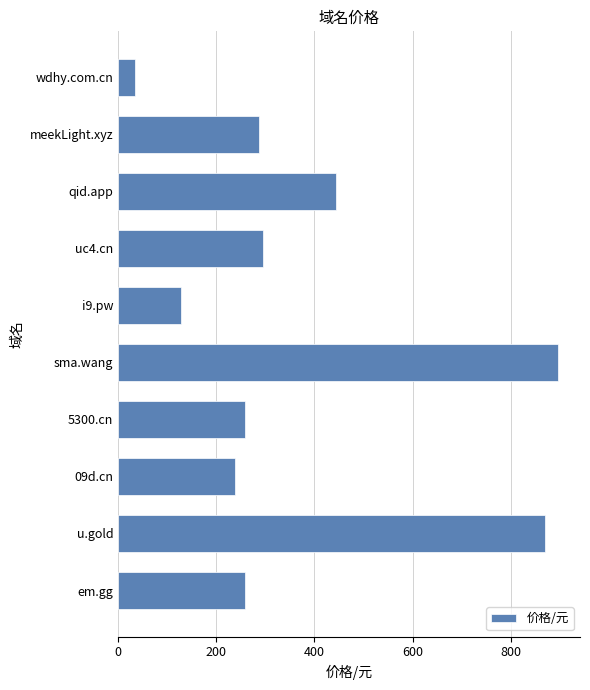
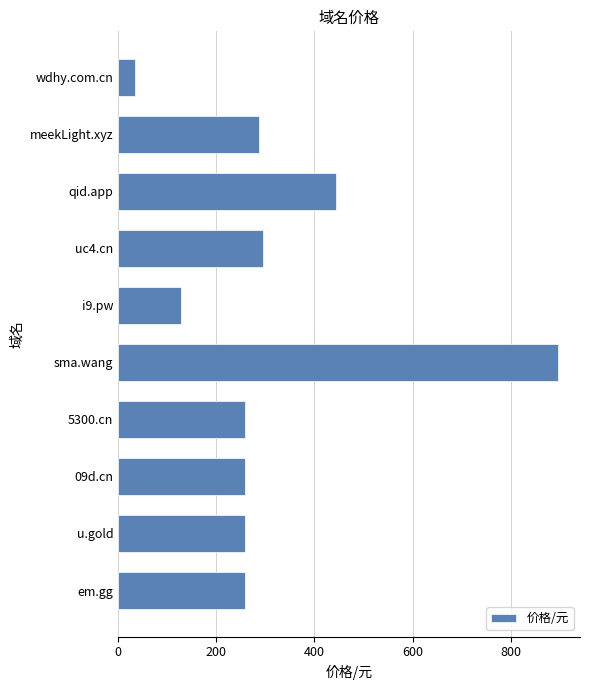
09d.cn: 240 -> 260
u.gold: 870 -> 260
